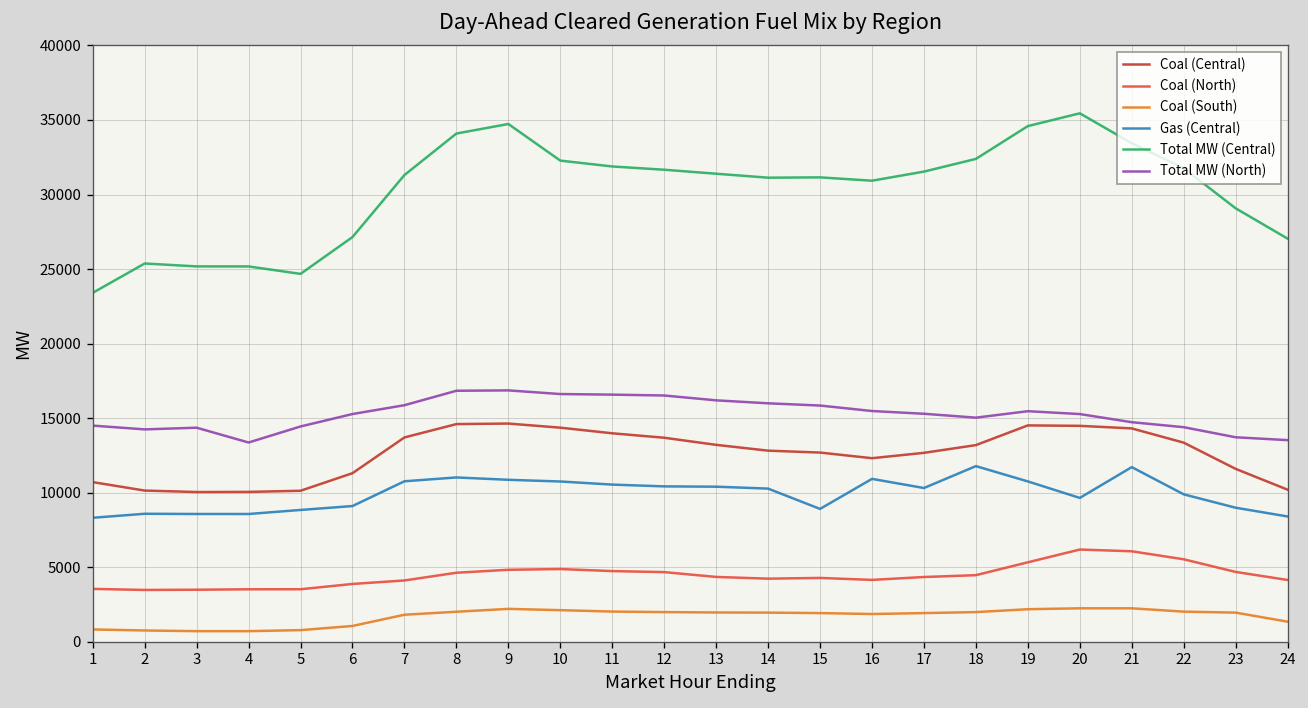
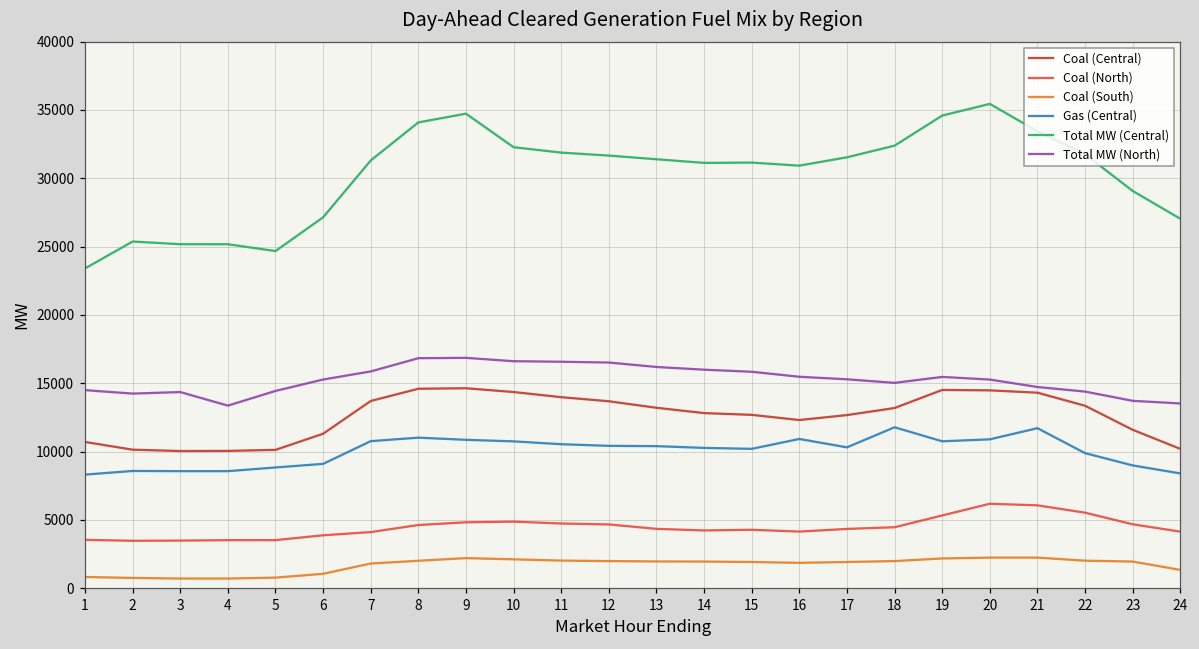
Gas (Central), 15: 8900 -> 10200
Gas (Central), 20: 9600 -> 10900
